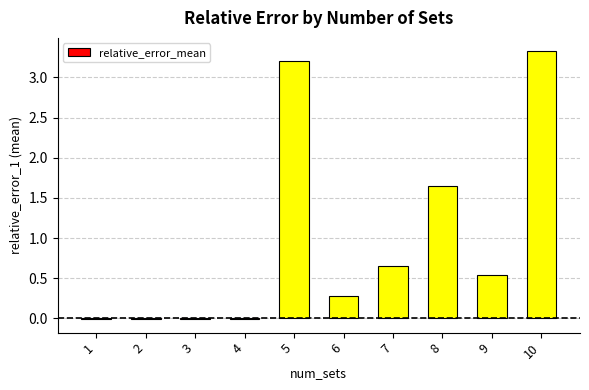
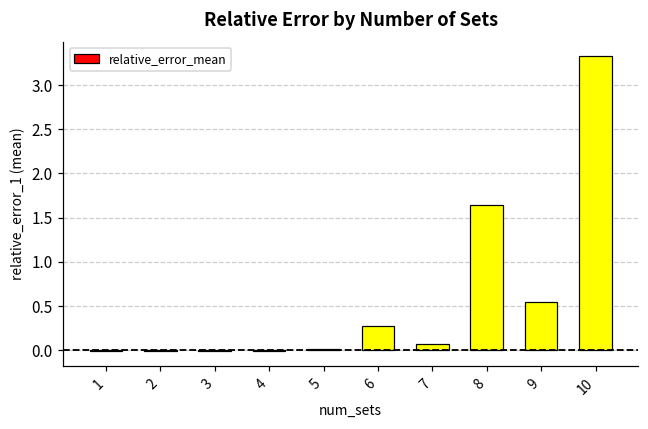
5: 3.2 -> 0.0
7: 0.7 -> 0.1
